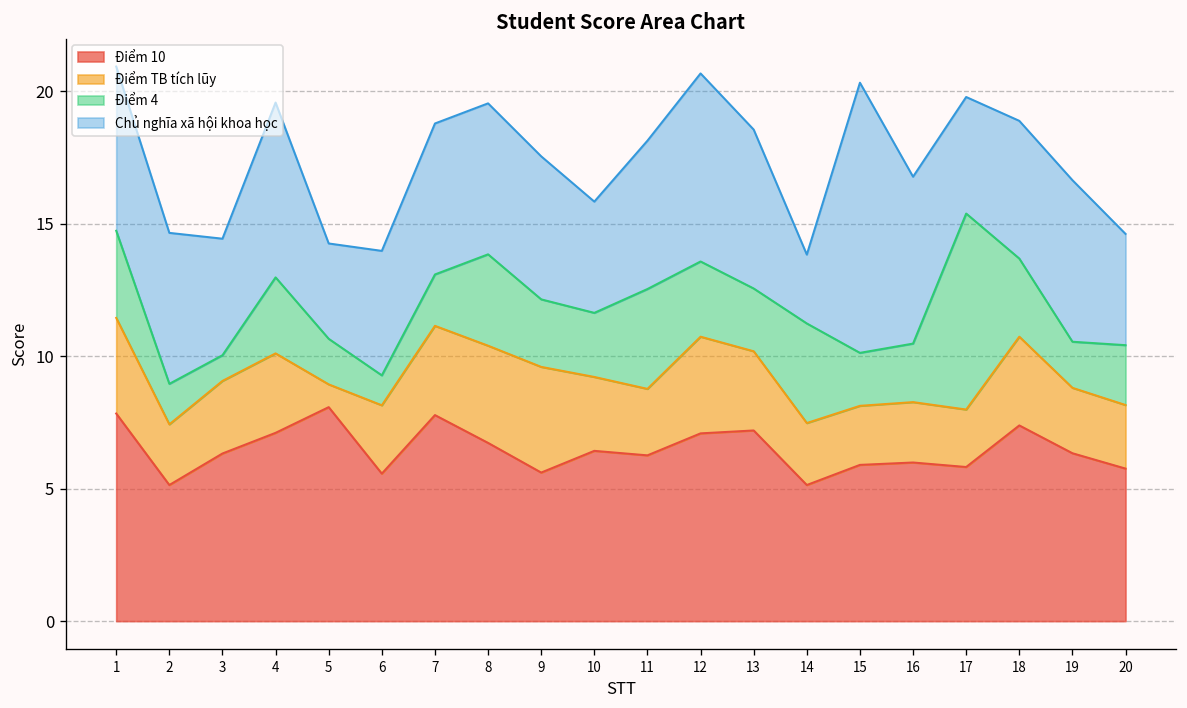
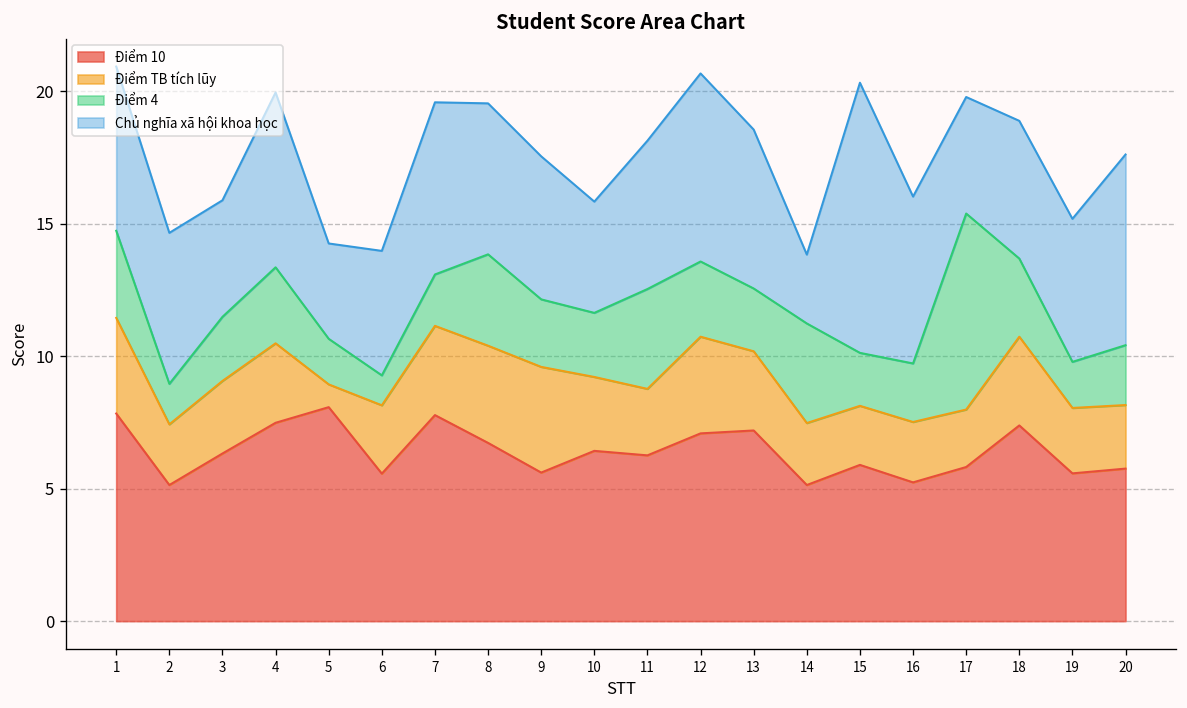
Điểm 4, 3: 1.0 -> 2.4
Điểm 10, 4: 7.1 -> 7.5
Chủ nghĩa xã hội khoa học, 7: 5.7 -> 6.5
Điểm 10, 16: 6.0 -> 5.2
Điểm 10, 19: 6.3 -> 5.6
Chủ nghĩa xã hội khoa học, 19: 6.1 -> 5.4
Chủ nghĩa xã hội khoa học, 20: 4.2 -> 7.2
